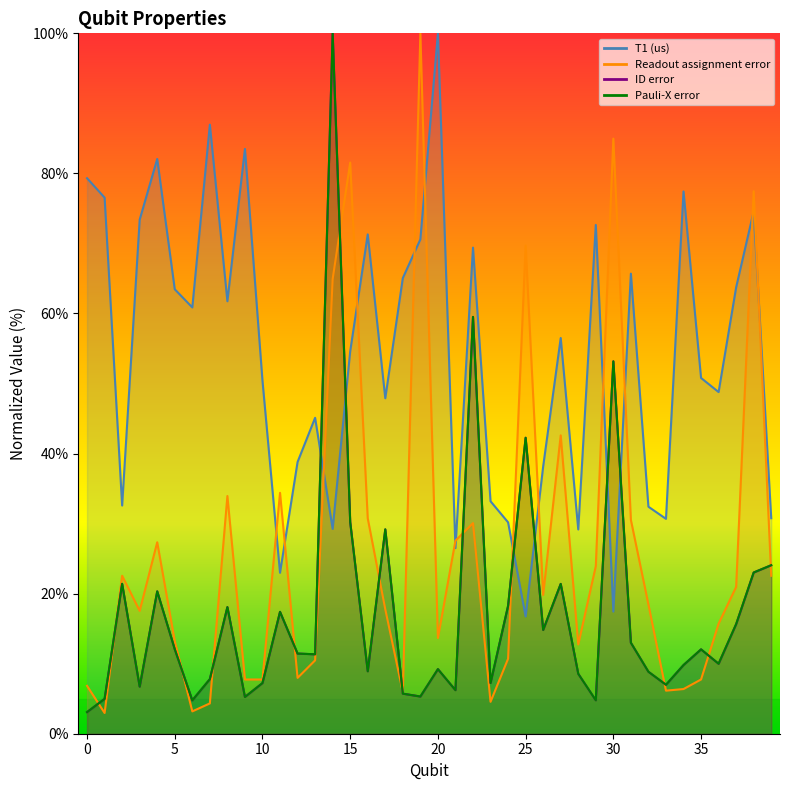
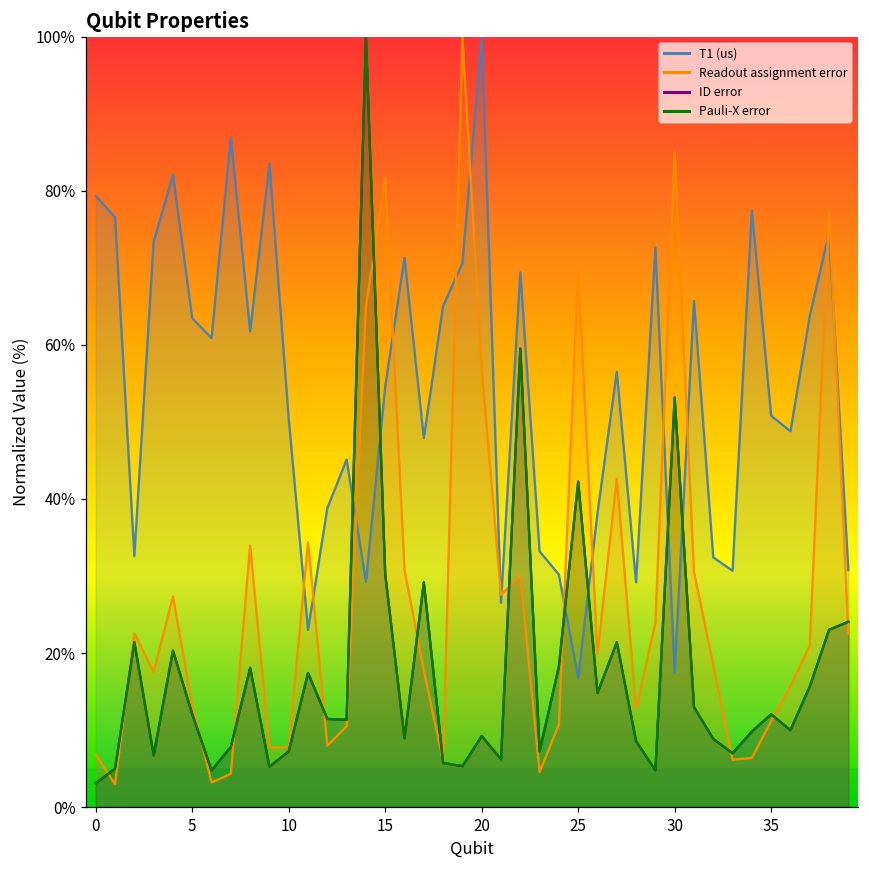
Readout assignment error, 20: 14% -> 57%
Readout assignment error, 35: 8% -> 11%
